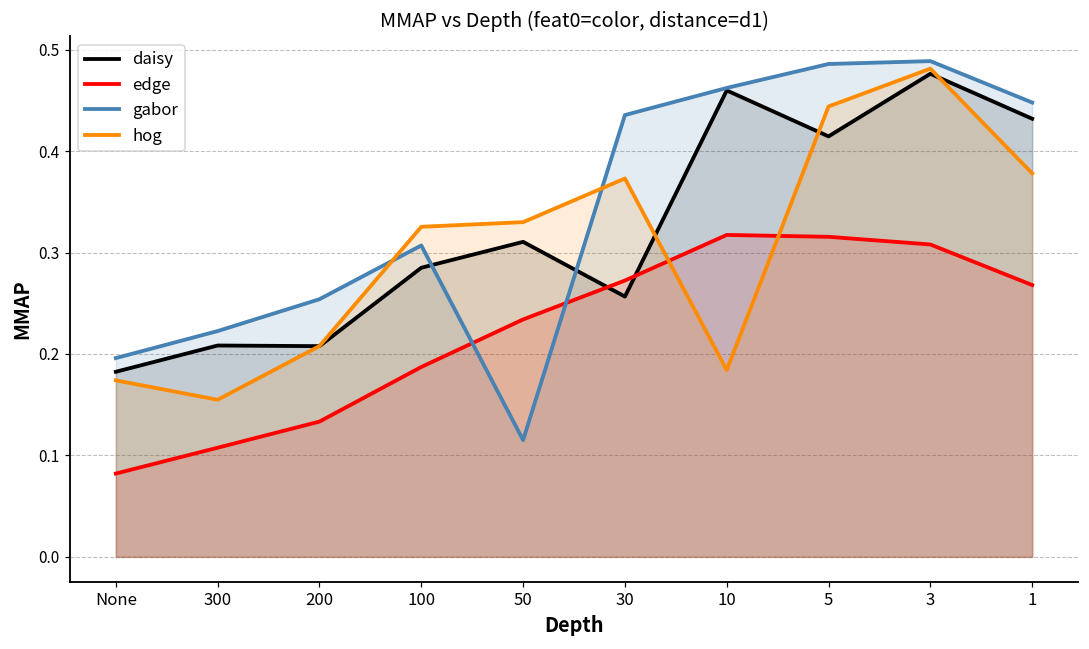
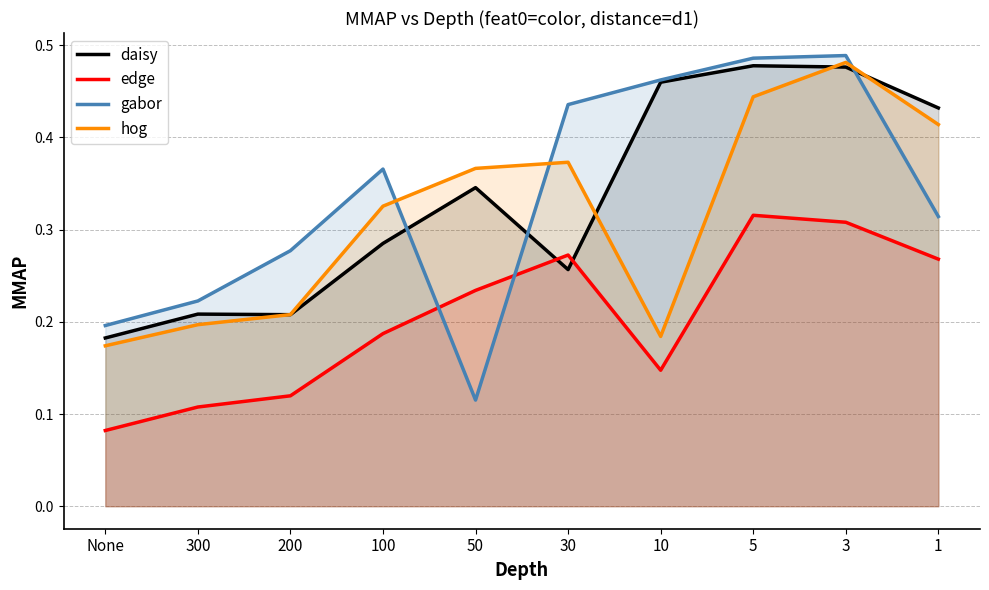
hog, 300: 0.15 -> 0.20
edge, 200: 0.13 -> 0.12
gabor, 200: 0.25 -> 0.28
gabor, 100: 0.31 -> 0.37
daisy, 50: 0.31 -> 0.35
hog, 50: 0.33 -> 0.37
edge, 10: 0.32 -> 0.15
daisy, 5: 0.41 -> 0.48
gabor, 1: 0.45 -> 0.31
hog, 1: 0.38 -> 0.41
